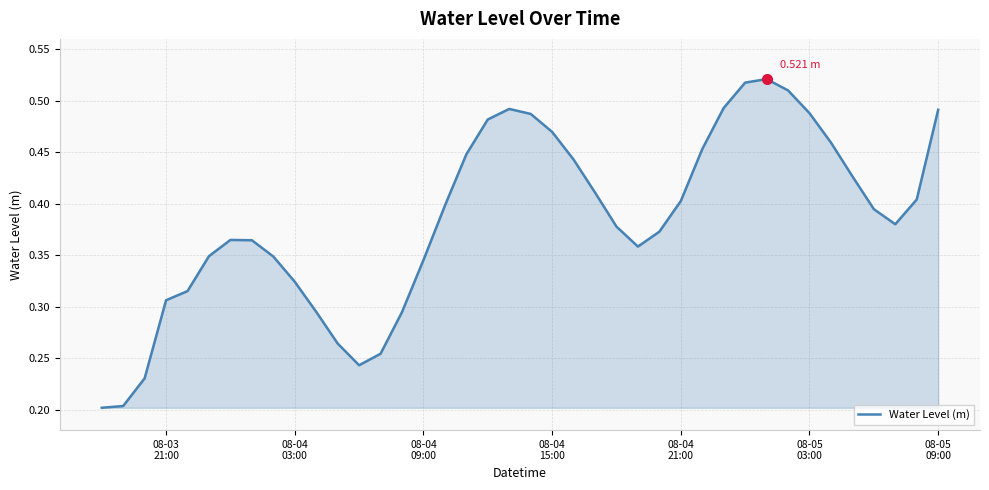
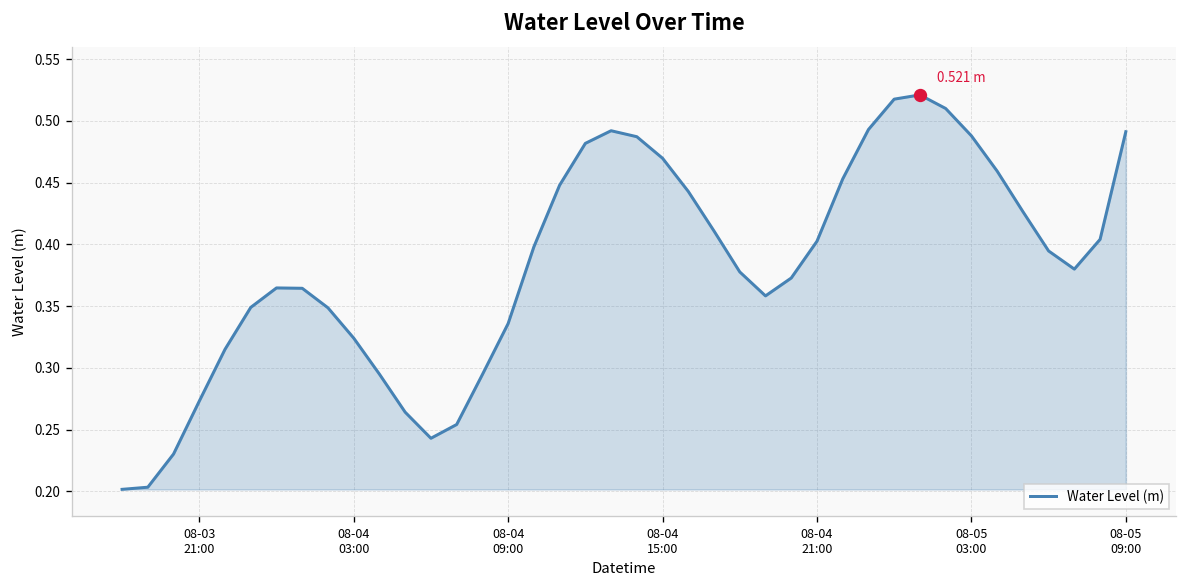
Water Level (m), 08-03 21:00: 0.306 -> 0.273
Water Level (m), 08-04 09:00: 0.345 -> 0.336
